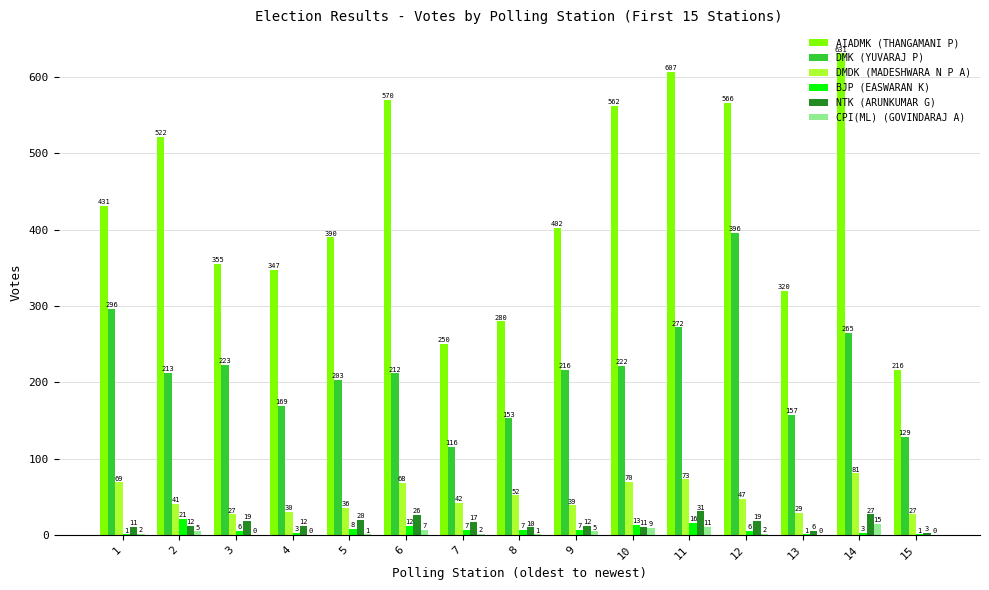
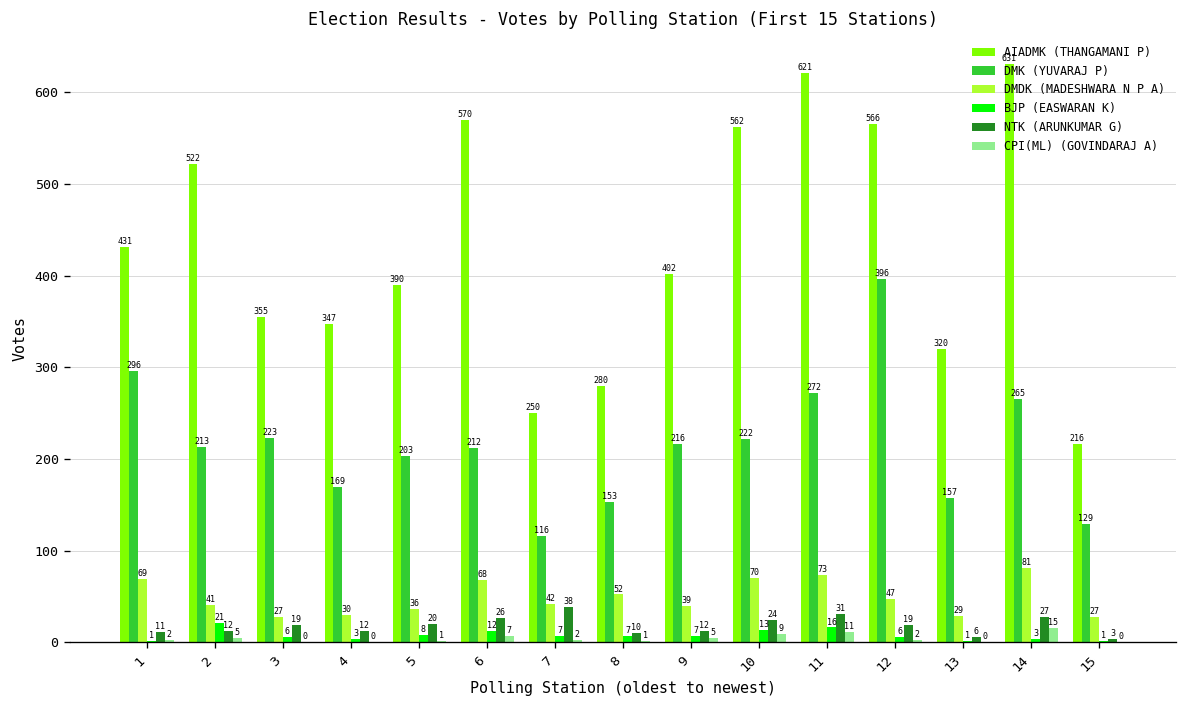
NTK (ARUNKUMAR G), 7: 17 -> 38
NTK (ARUNKUMAR G), 10: 11 -> 24
AIADMK (THANGAMANI P), 11: 607 -> 621
